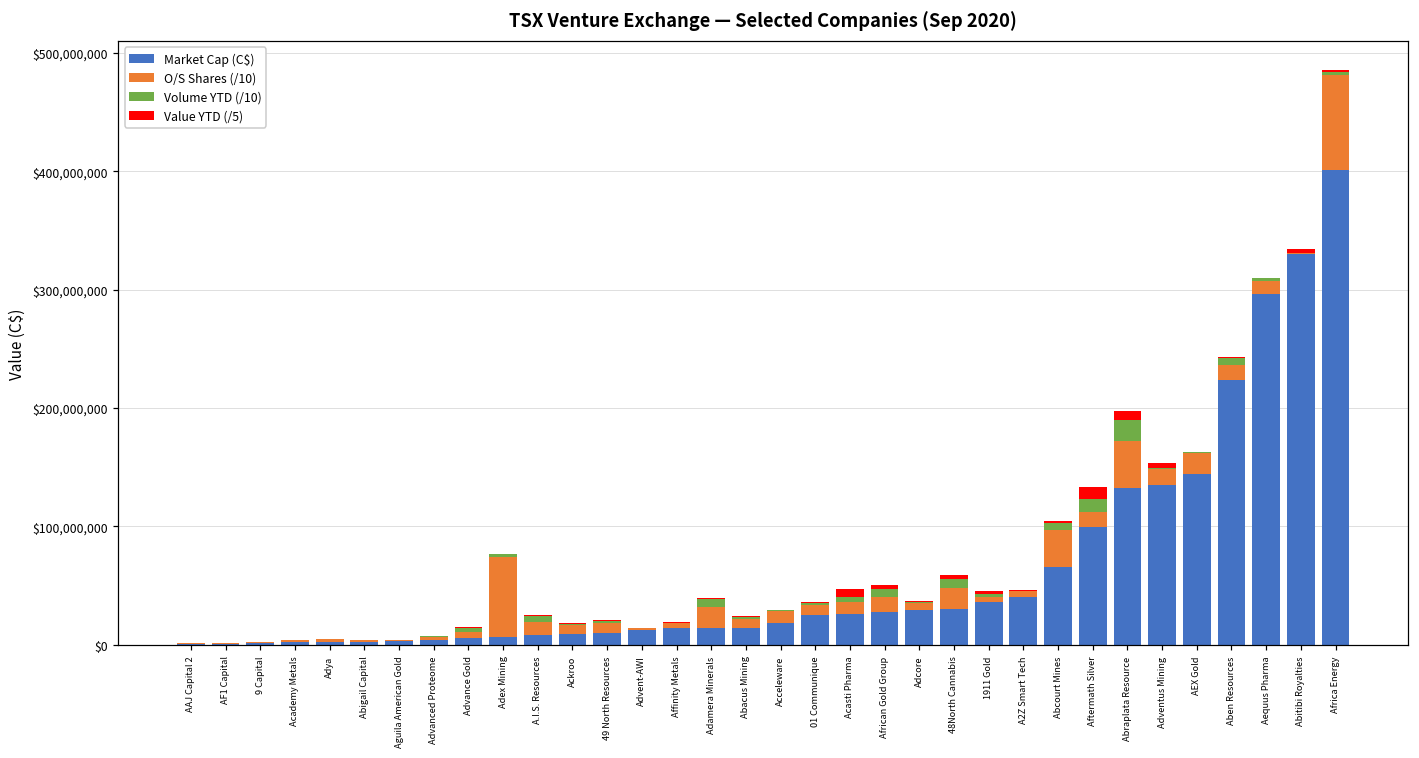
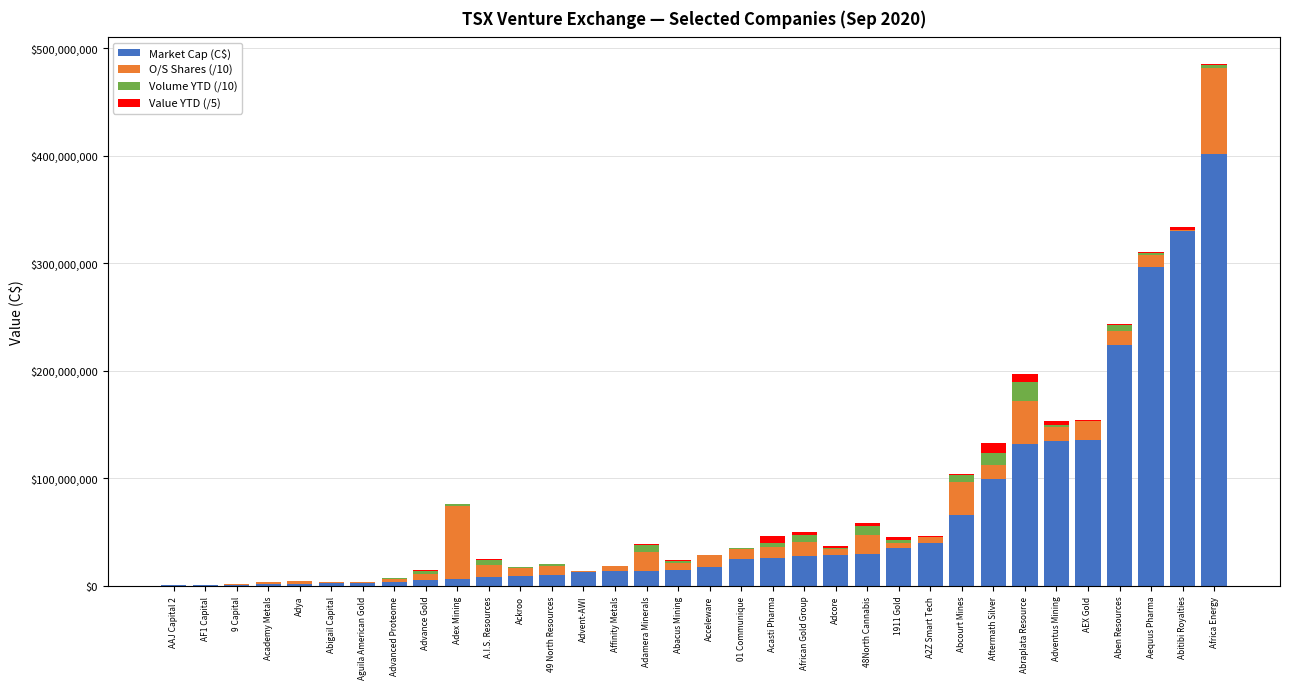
Market Cap (C$), AEX Gold: $145,000,000 -> $136,000,000
